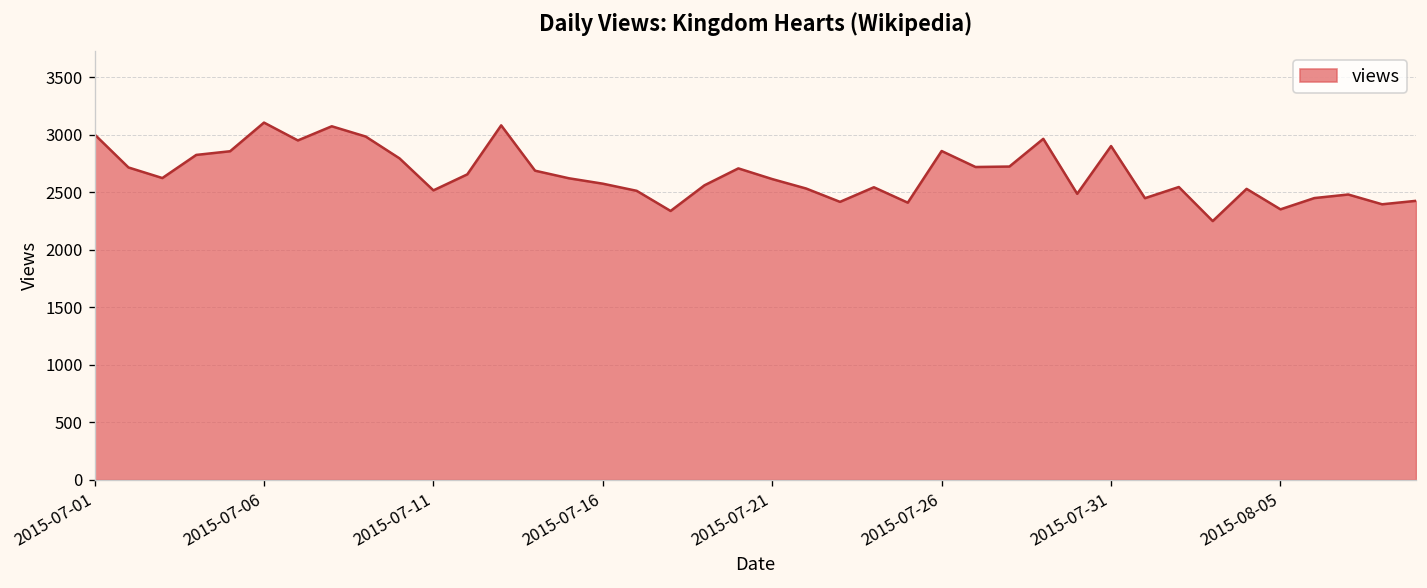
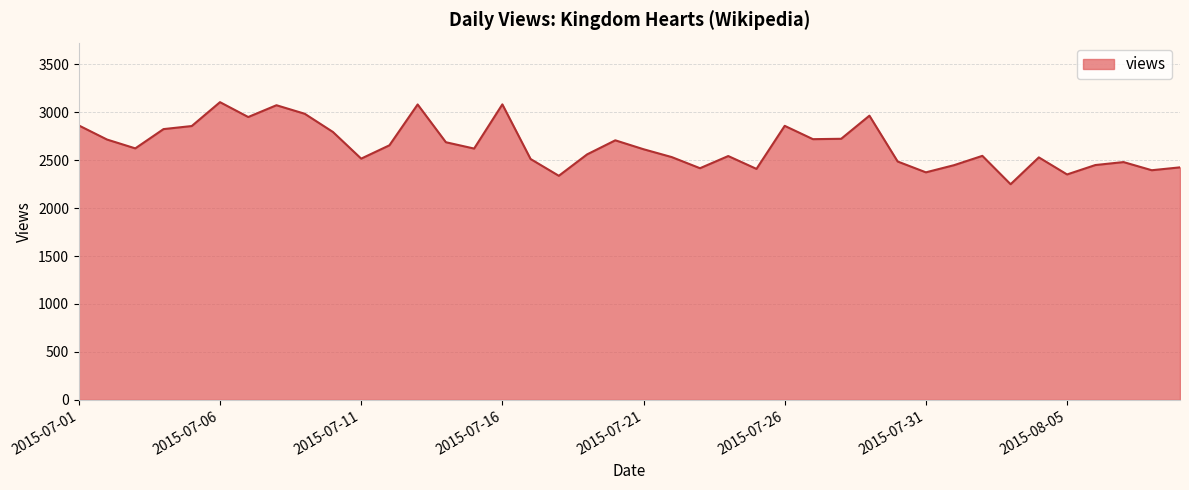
2015-07-01: 3000 -> 2900
2015-07-16: 2600 -> 3100
2015-07-31: 2900 -> 2400
